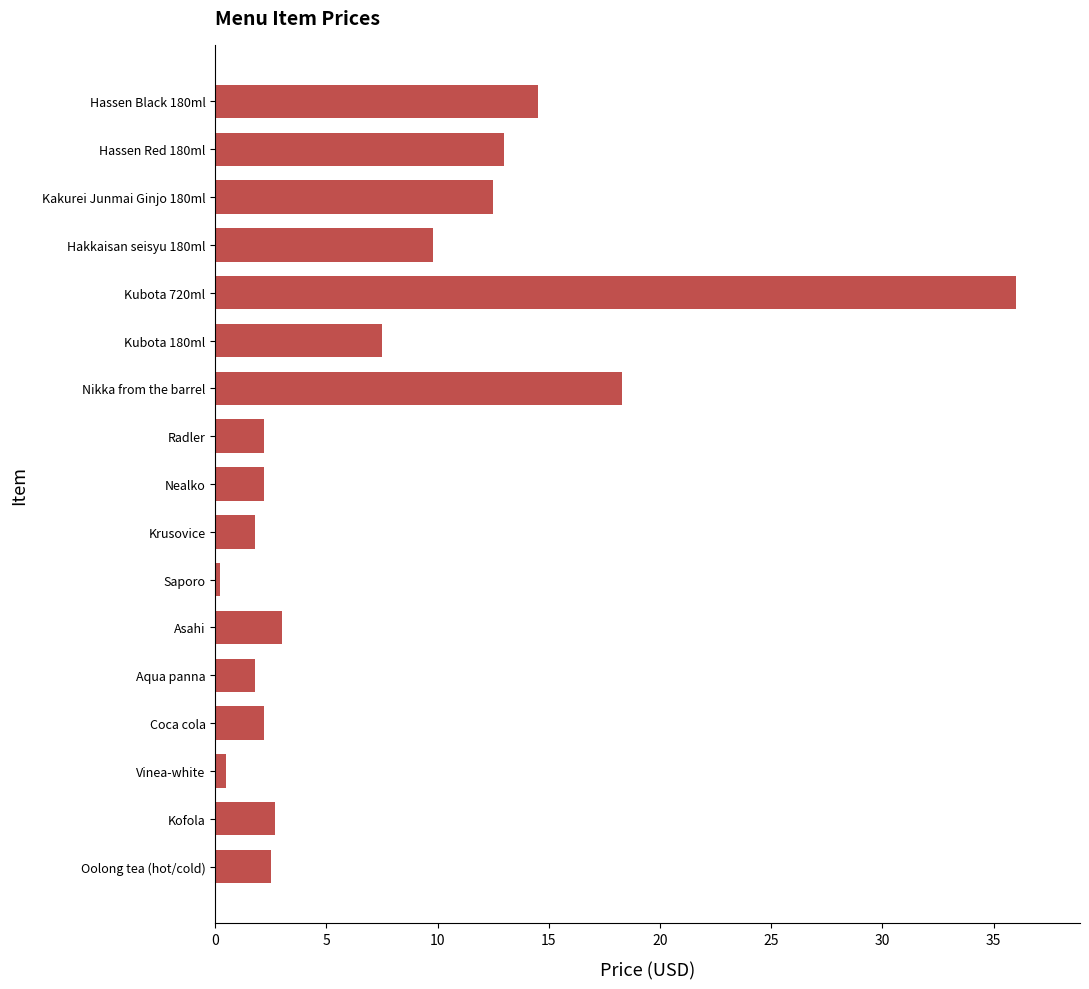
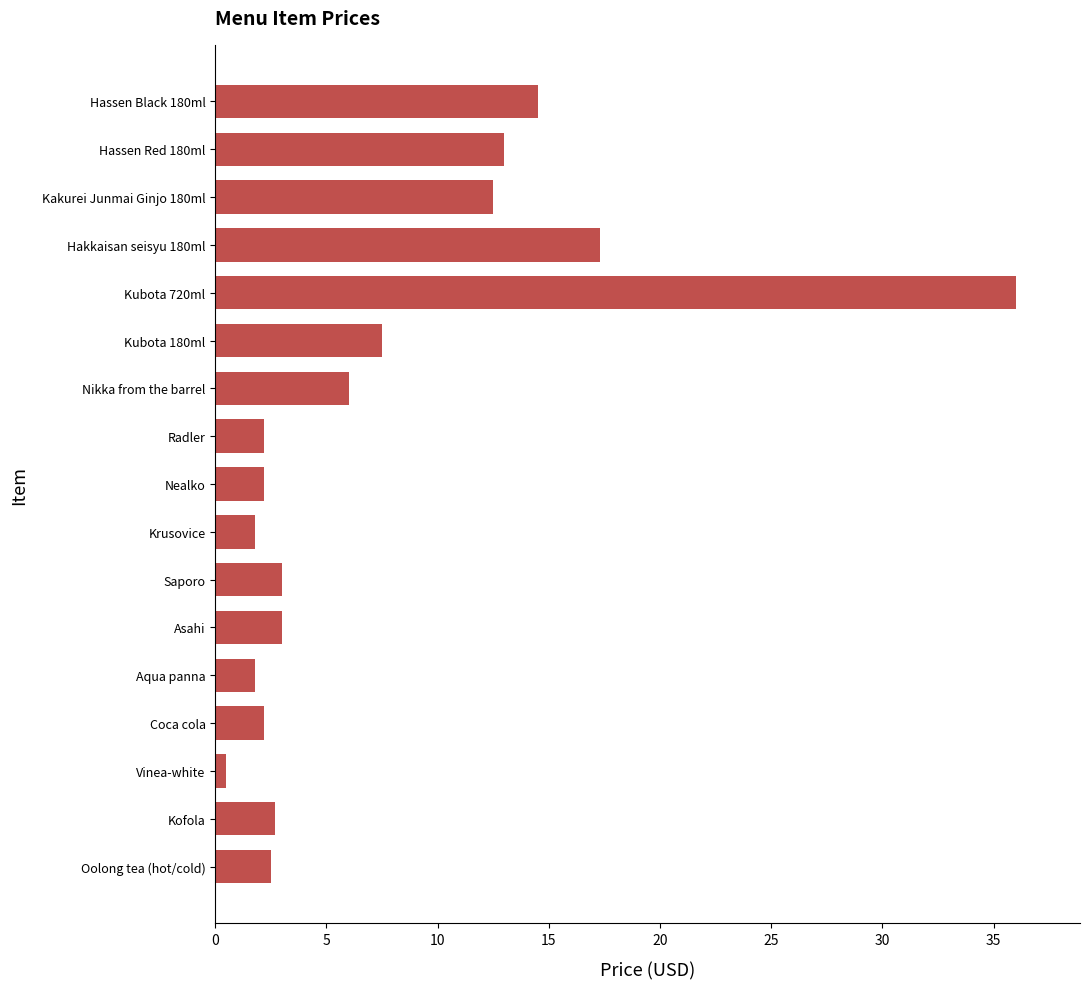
Hakkaisan seisyu 180ml: 9.8 -> 17.3
Nikka from the barrel: 18.3 -> 6.0
Saporo: 0.2 -> 3.0
